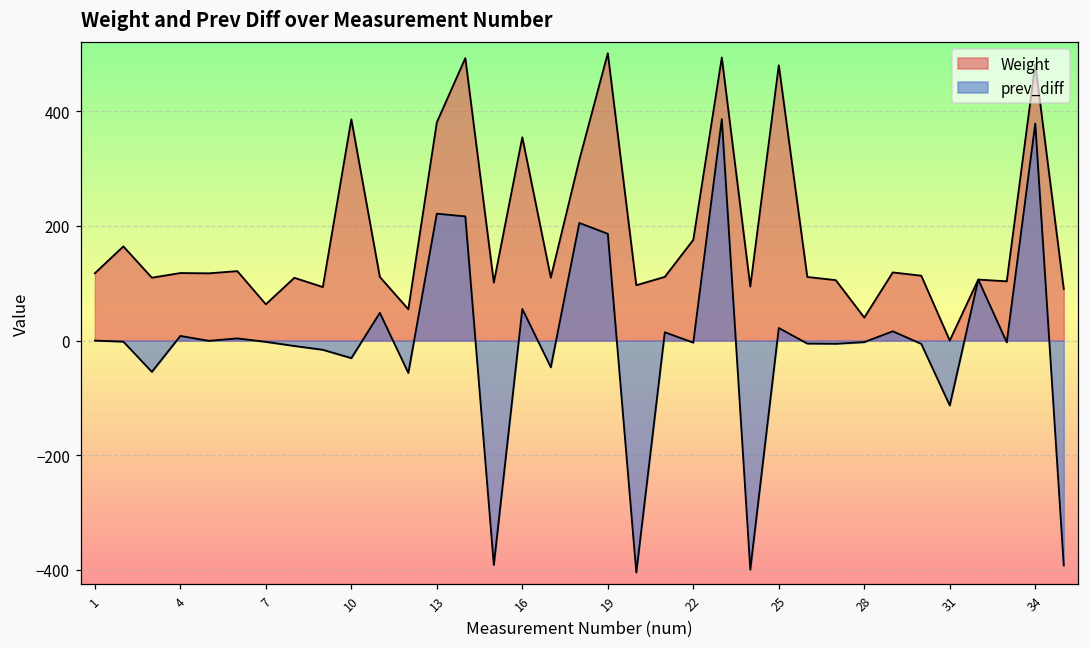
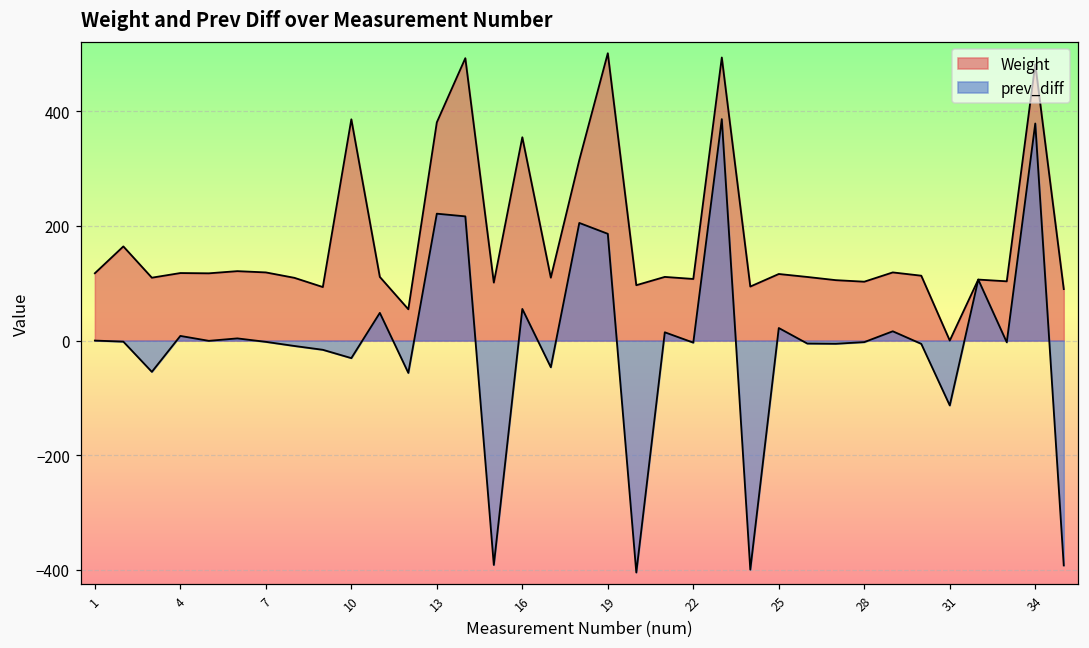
Weight, 7: 60 -> 120
Weight, 22: 180 -> 110
Weight, 25: 480 -> 120
Weight, 28: 40 -> 100
